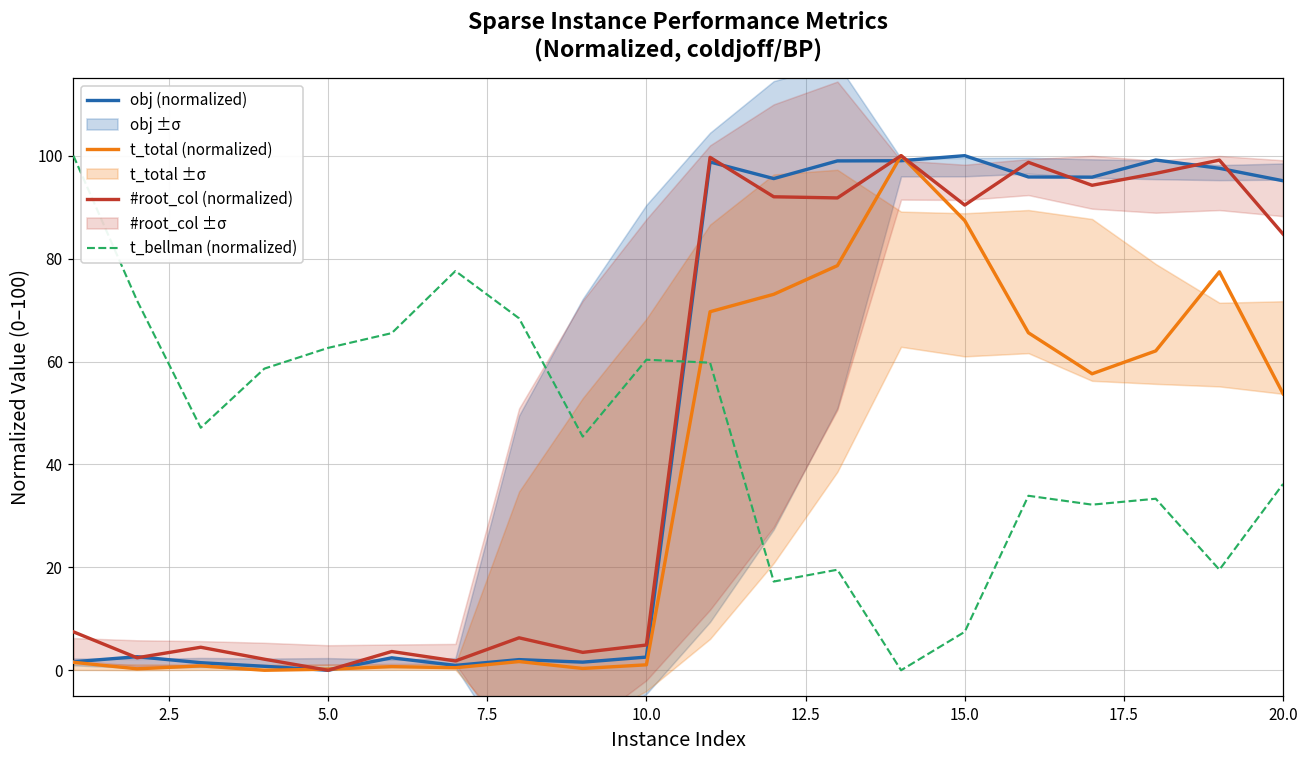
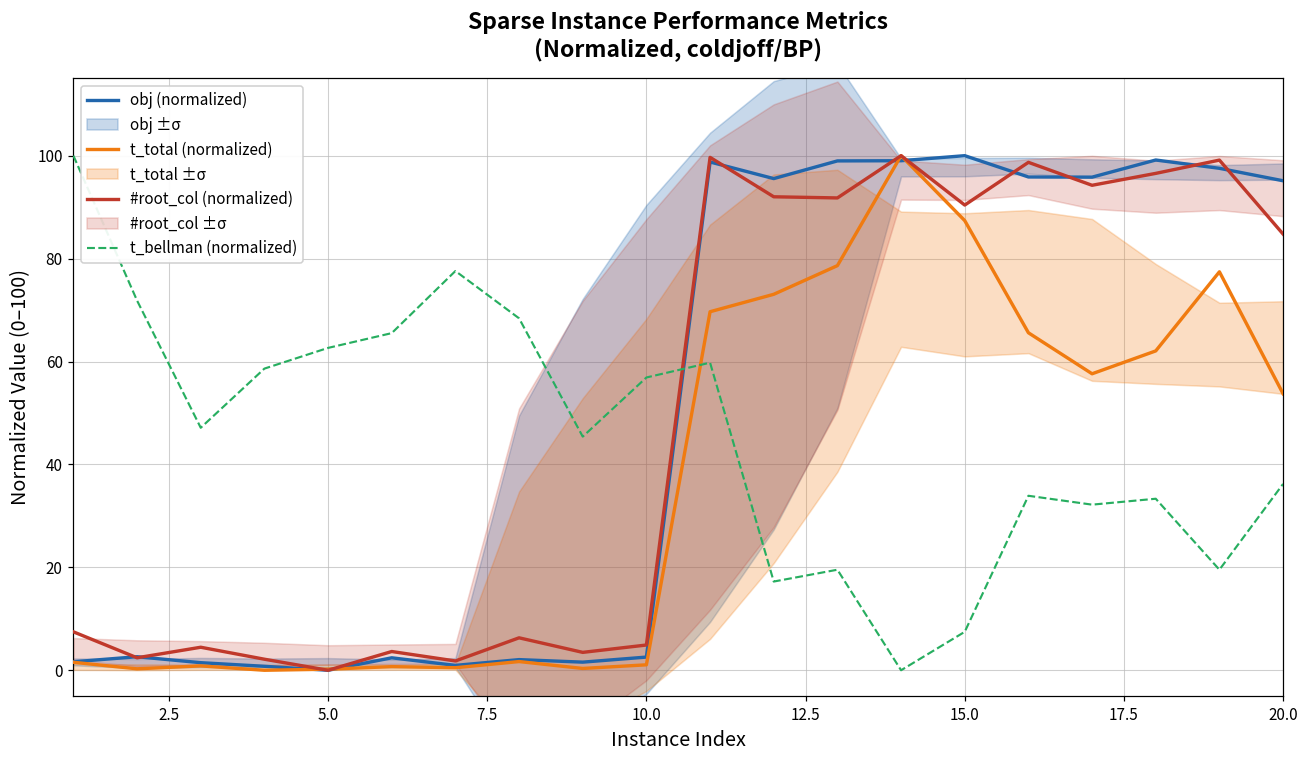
t_bellman (normalized), 10.0: 60 -> 57
